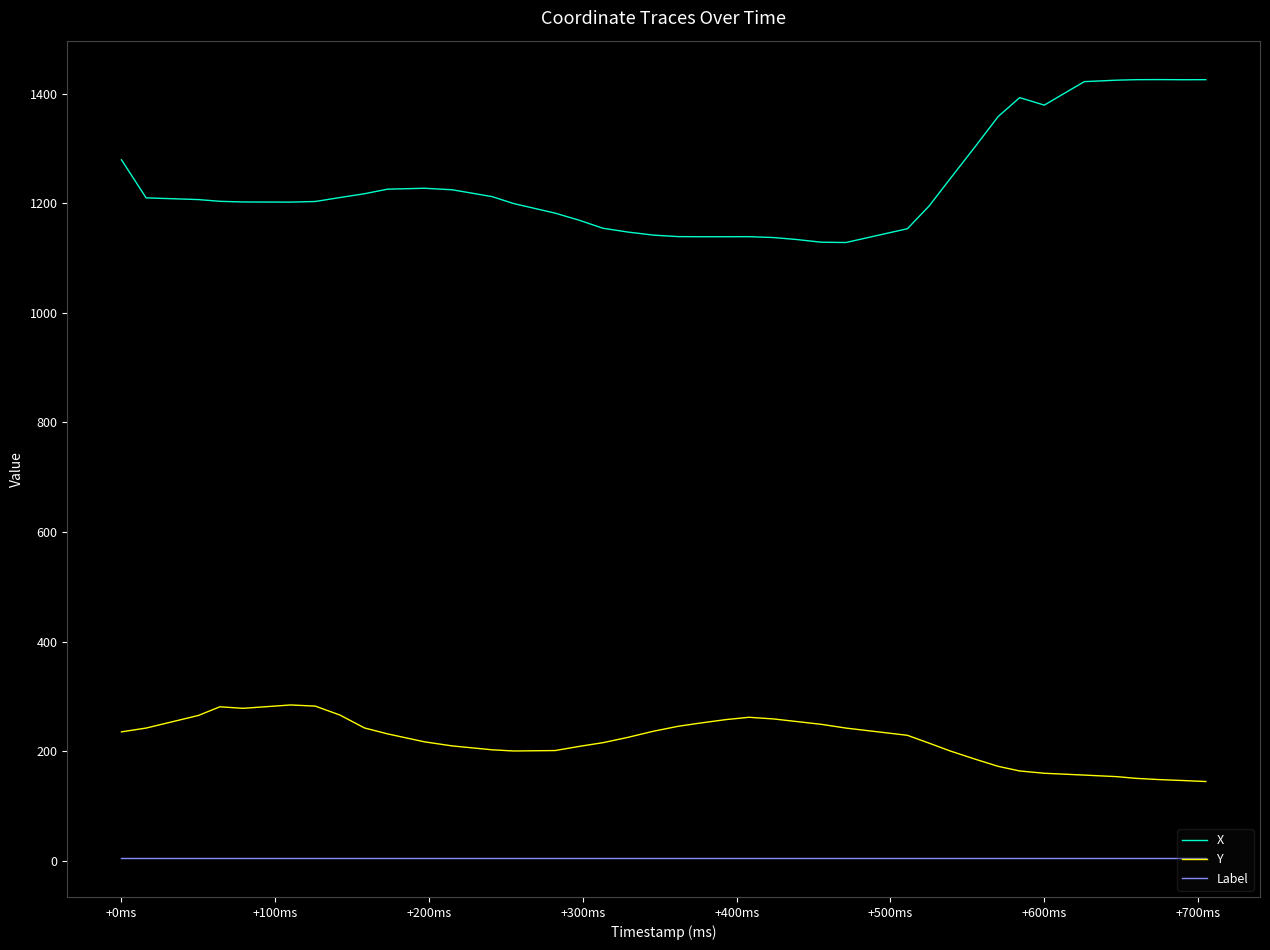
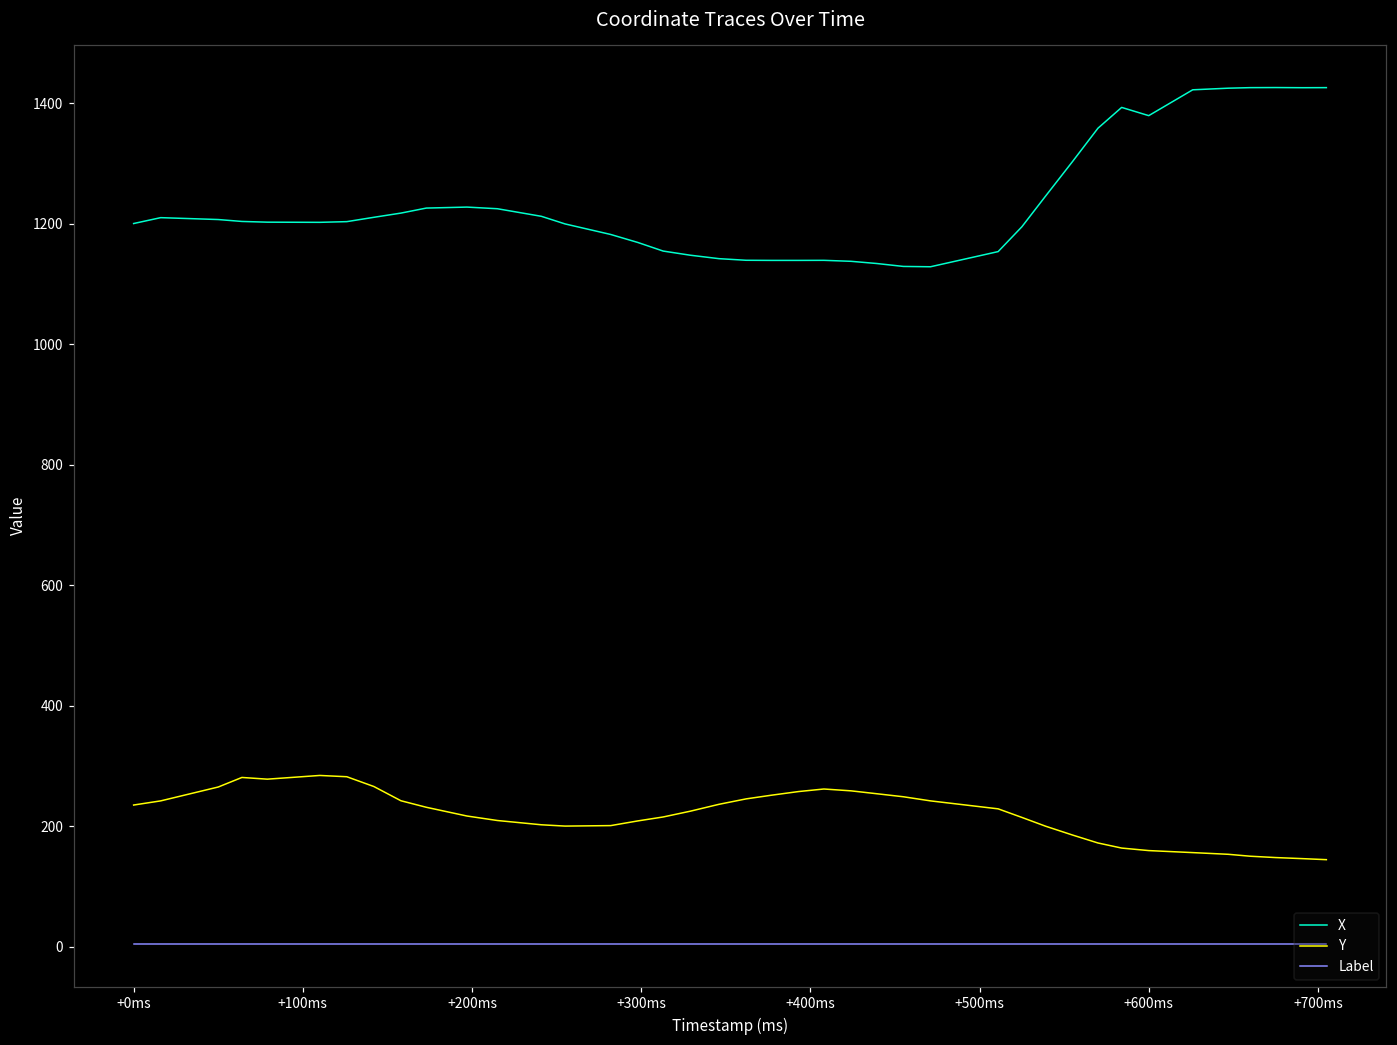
X, +0ms: 1280 -> 1200
